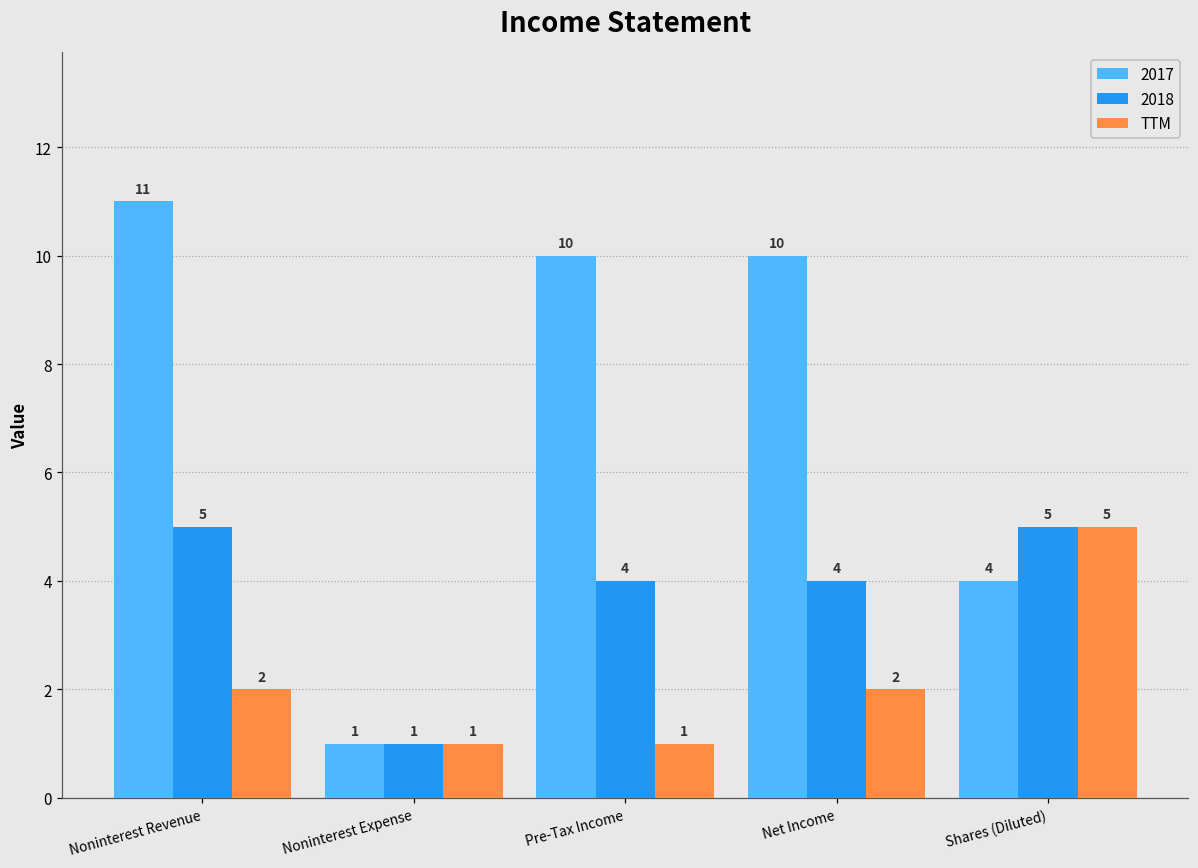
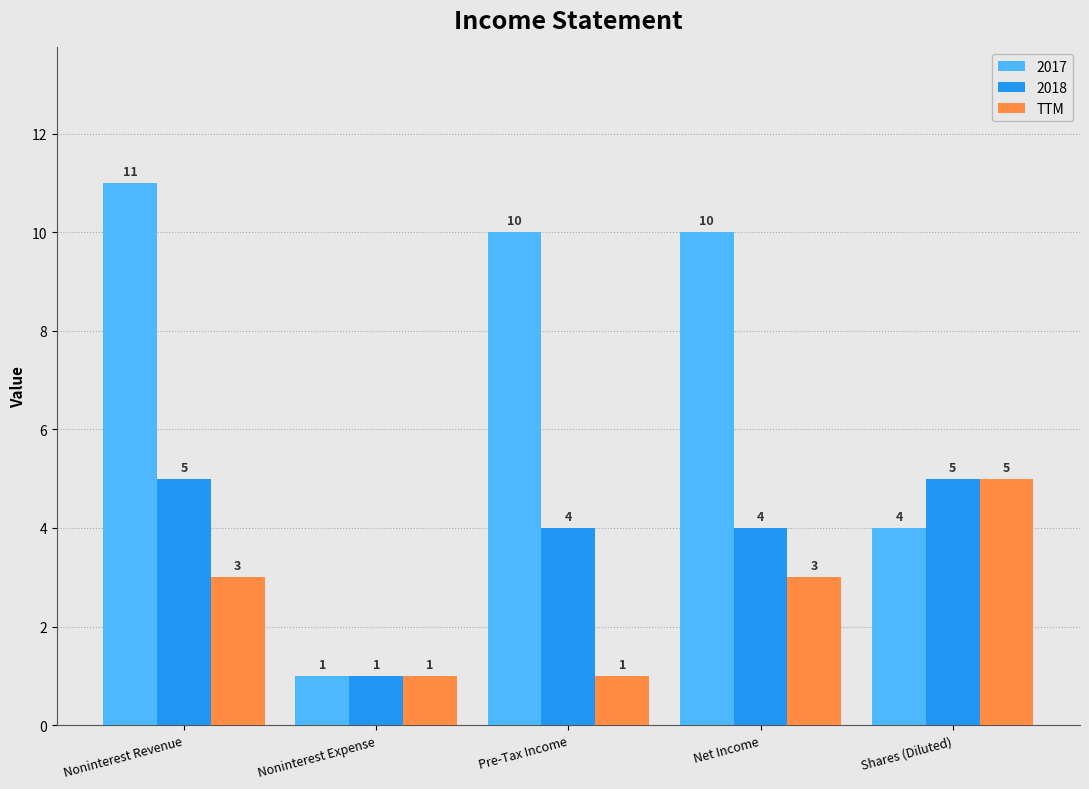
TTM, Noninterest Revenue: 2 -> 3
TTM, Net Income: 2 -> 3
